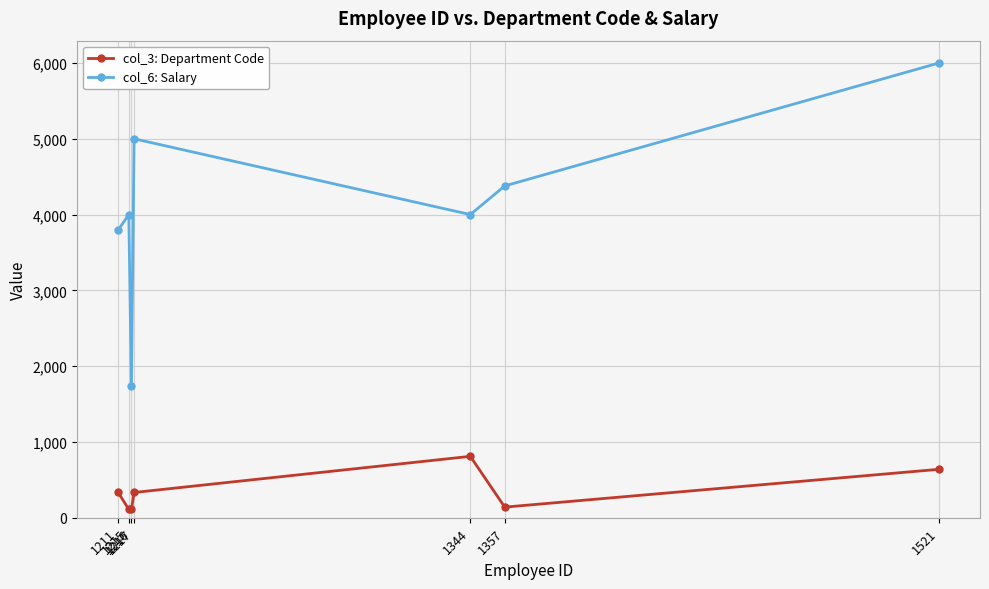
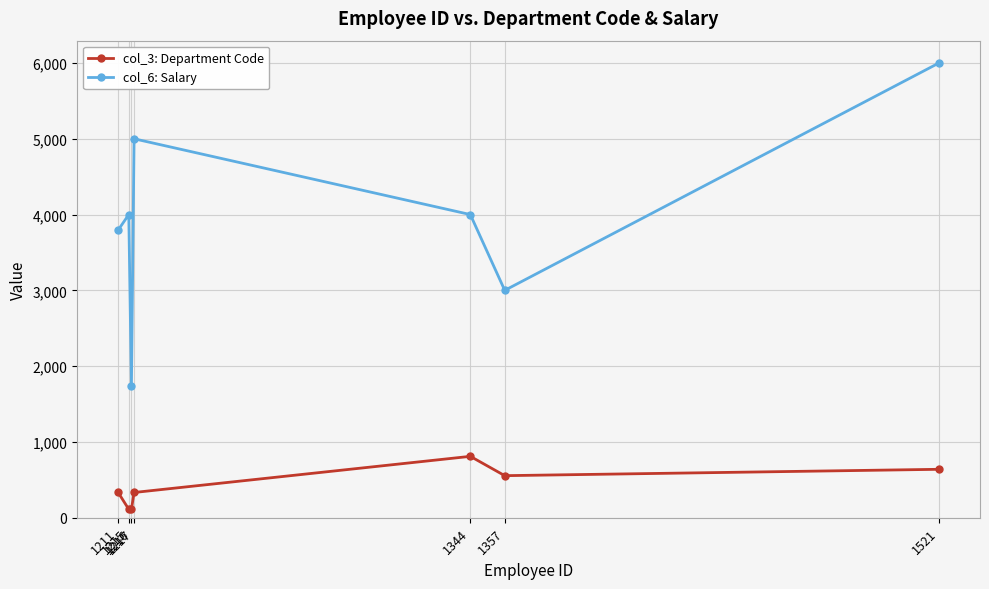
col_3: Department Code, 1357: 100 -> 600
col_6: Salary, 1357: 4,400 -> 3,000
